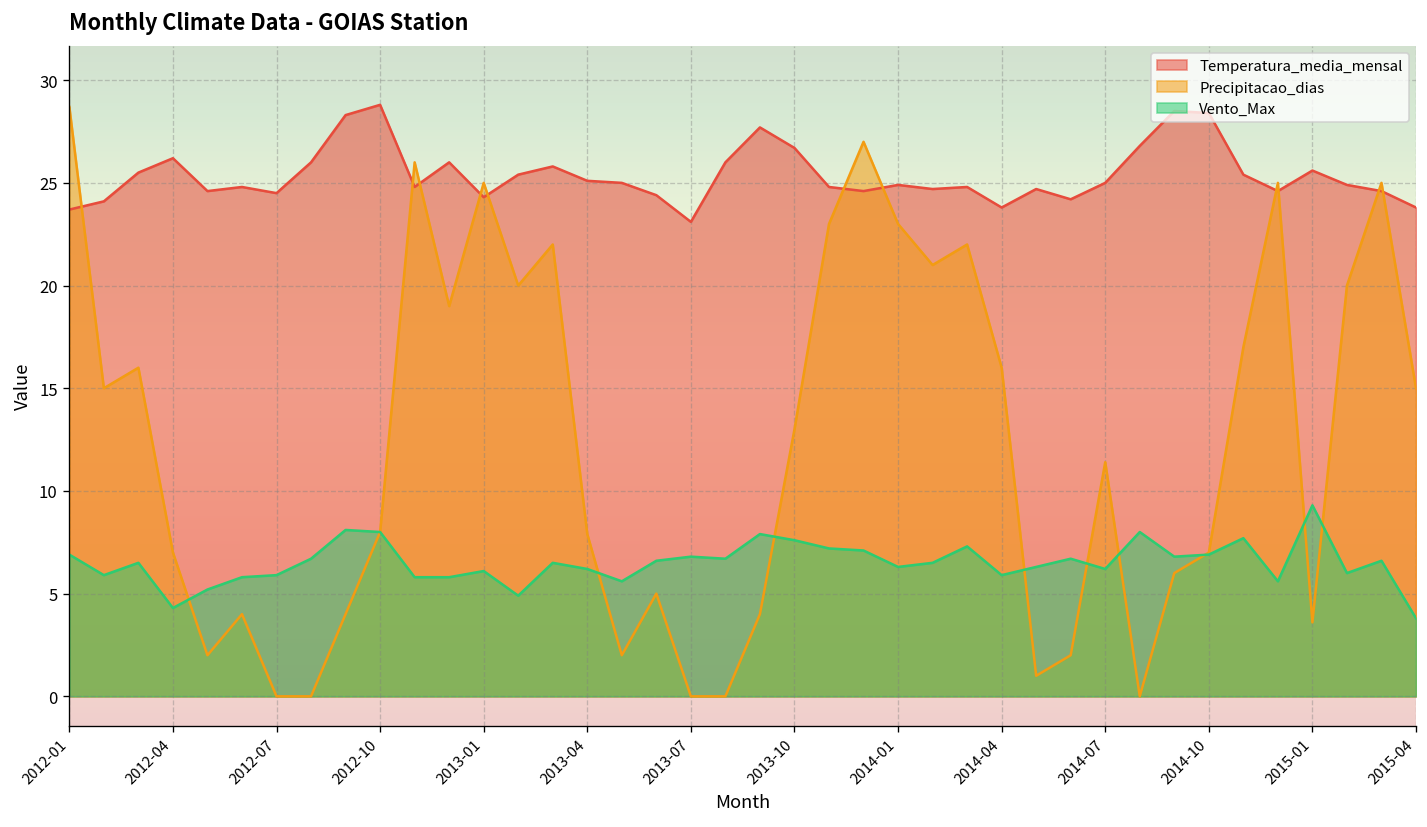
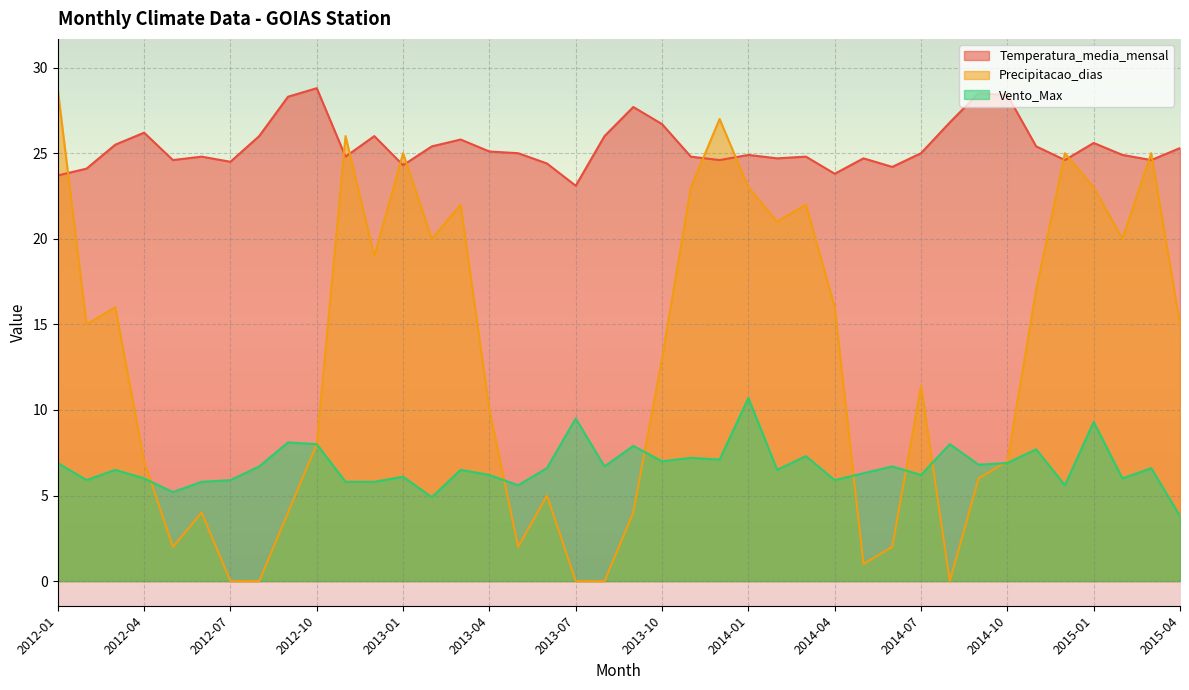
Vento_Max, 2012-04: 4.3 -> 6.0
Precipitacao_dias, 2013-04: 7.9 -> 10.0
Vento_Max, 2013-07: 6.8 -> 9.5
Vento_Max, 2013-10: 7.6 -> 7.0
Vento_Max, 2014-01: 6.3 -> 10.7
Precipitacao_dias, 2015-01: 3.6 -> 23.0
Temperatura_media_mensal, 2015-04: 23.8 -> 25.3
